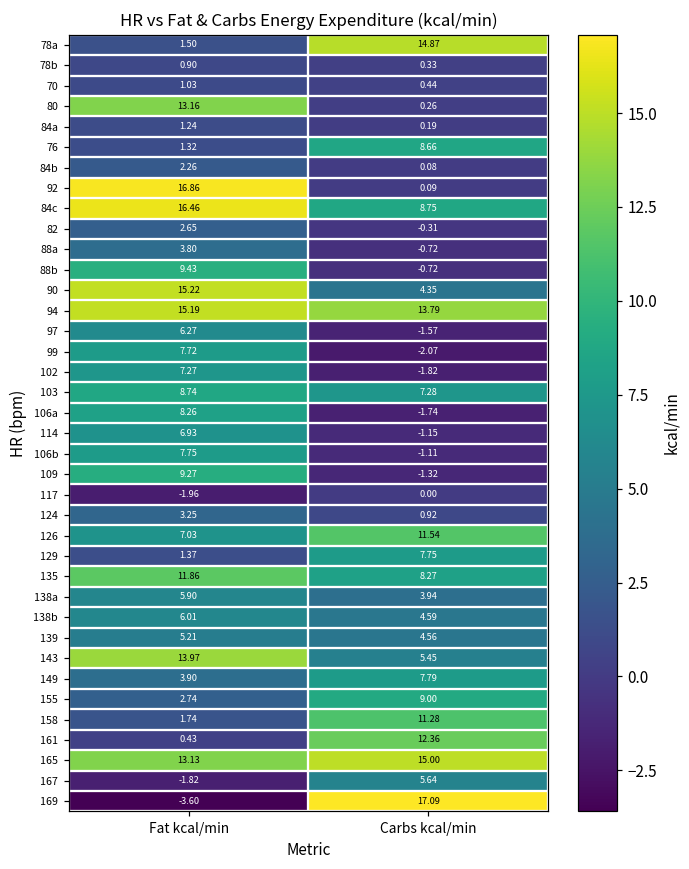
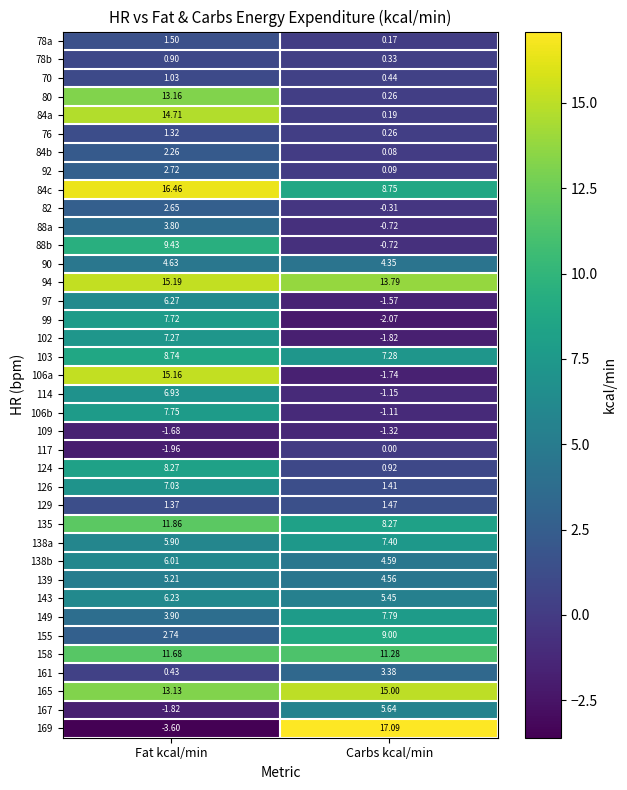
78a, Carbs kcal/min: 14.87 -> 0.17
84a, Fat kcal/min: 1.24 -> 14.71
76, Carbs kcal/min: 8.66 -> 0.26
92, Fat kcal/min: 16.86 -> 2.72
90, Fat kcal/min: 15.22 -> 4.63
106a, Fat kcal/min: 8.26 -> 15.16
109, Fat kcal/min: 9.27 -> -1.68
124, Fat kcal/min: 3.25 -> 8.27
126, Carbs kcal/min: 11.54 -> 1.41
129, Carbs kcal/min: 7.75 -> 1.47
138a, Carbs kcal/min: 3.94 -> 7.40
143, Fat kcal/min: 13.97 -> 6.23
158, Fat kcal/min: 1.74 -> 11.68
161, Carbs kcal/min: 12.36 -> 3.38
